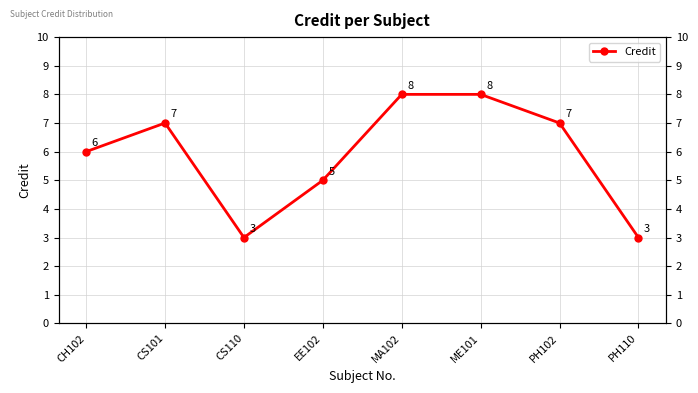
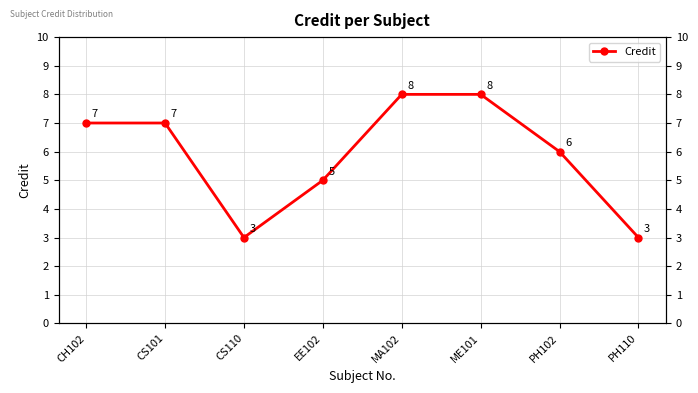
CH102: 6 -> 7
PH102: 7 -> 6
